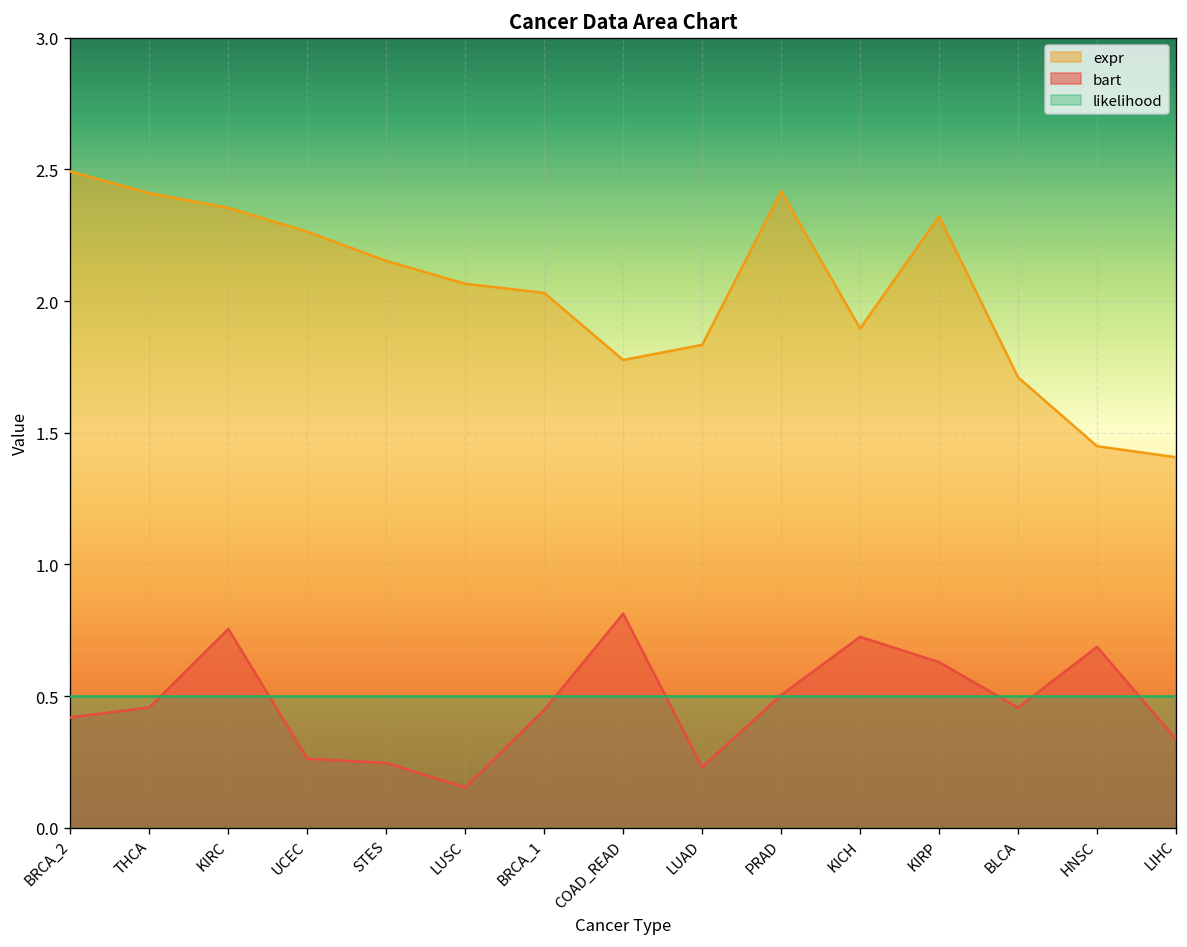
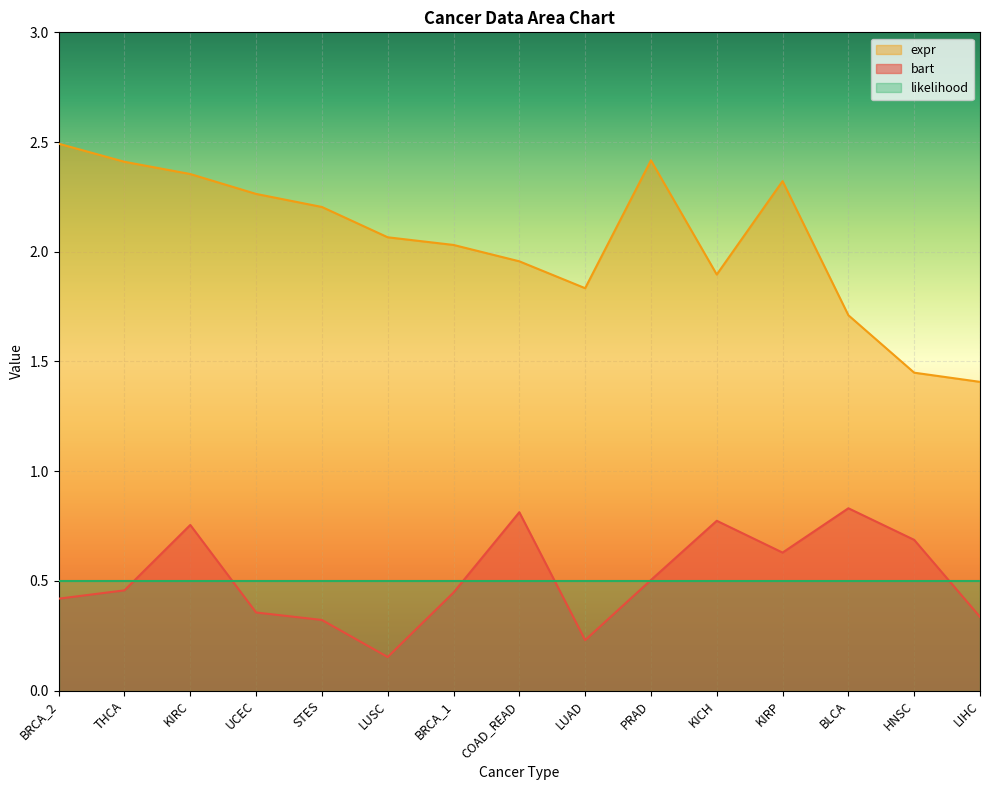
bart, UCEC: 0.26 -> 0.36
expr, STES: 2.15 -> 2.20
bart, STES: 0.25 -> 0.32
expr, COAD_READ: 1.78 -> 1.96
bart, KICH: 0.73 -> 0.77
bart, BLCA: 0.46 -> 0.83
